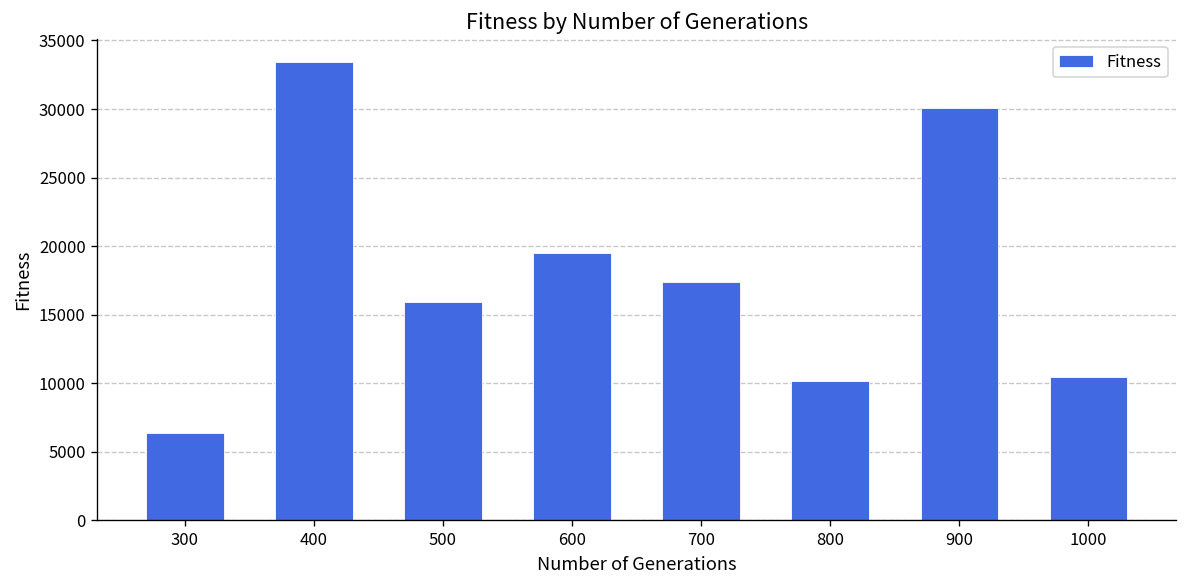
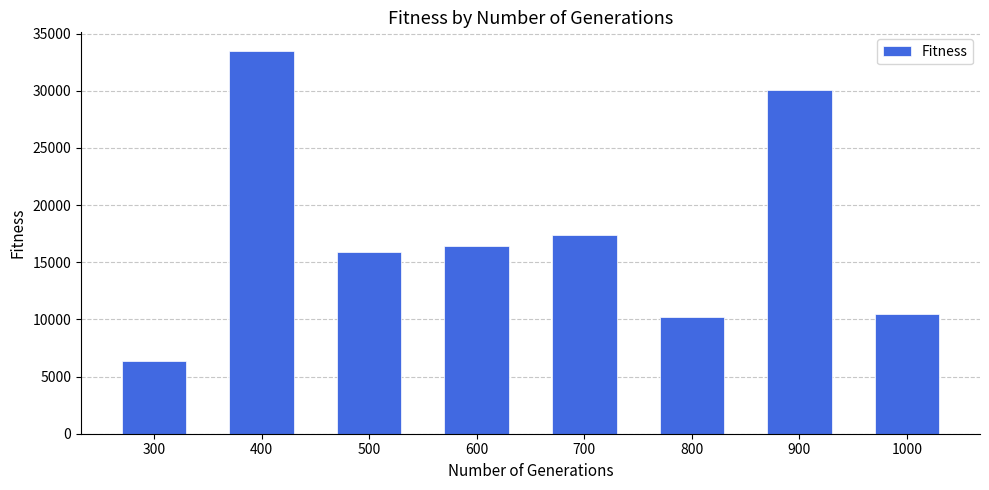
600: 19500 -> 16400
